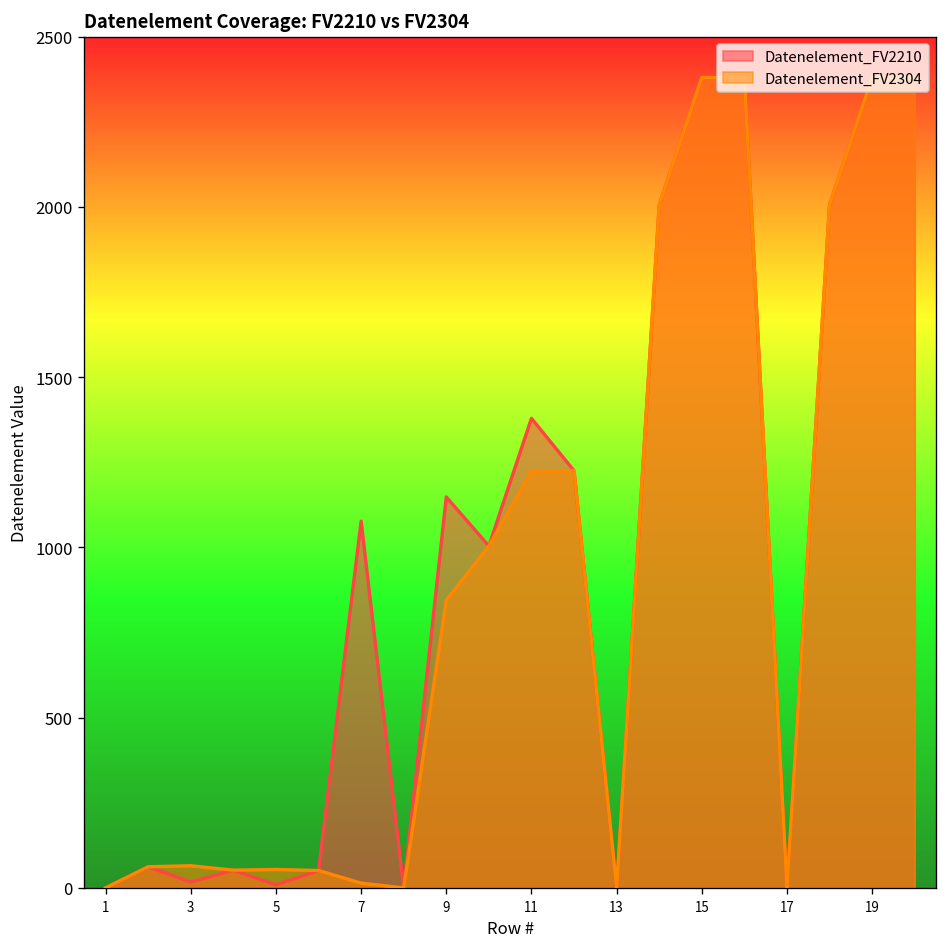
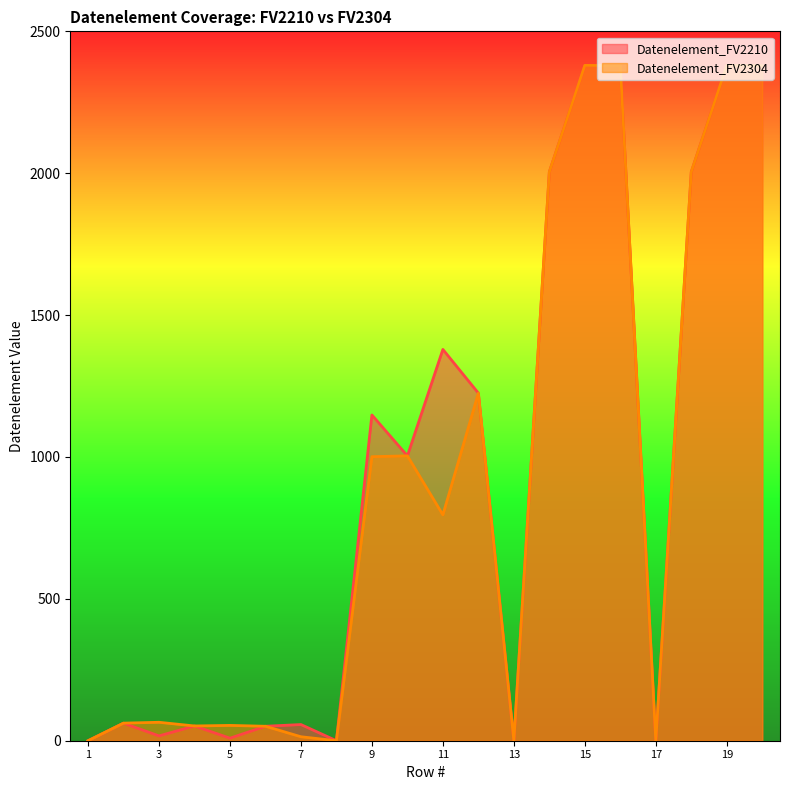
Datenelement_FV2210, 7: 1080 -> 60
Datenelement_FV2304, 9: 850 -> 1000
Datenelement_FV2304, 11: 1230 -> 800
